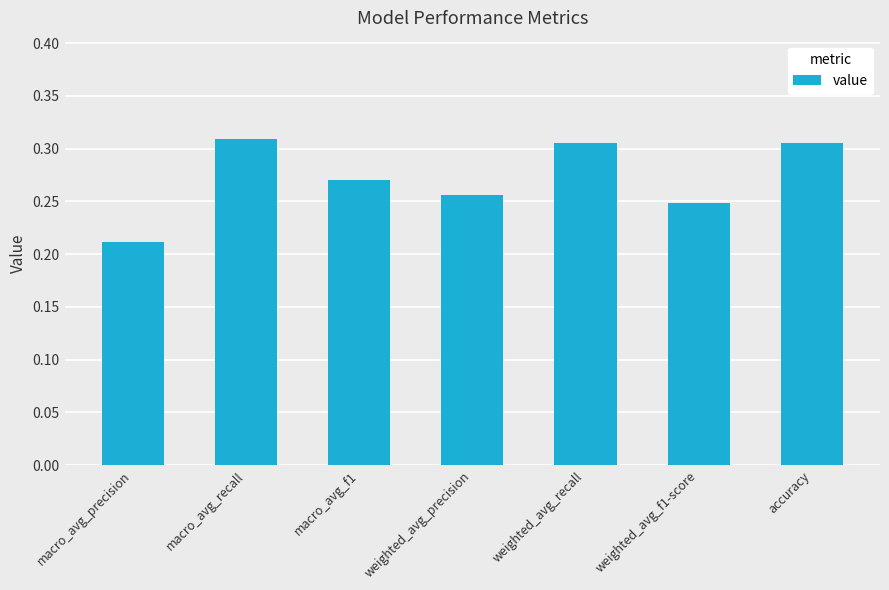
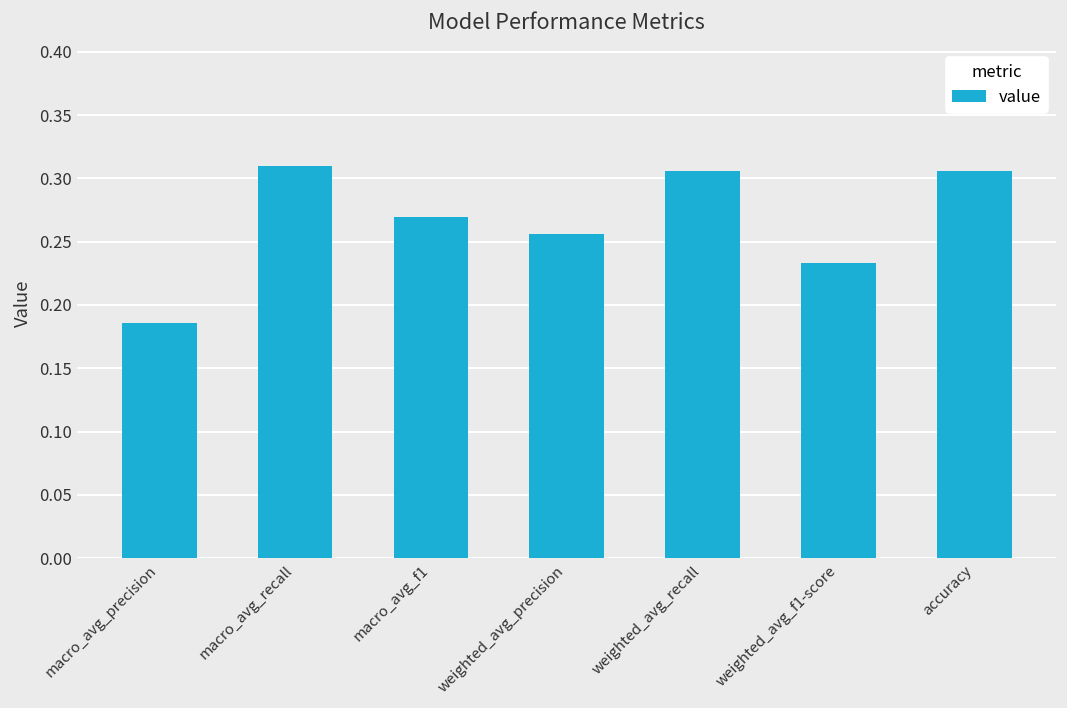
macro_avg_precision: 0.211 -> 0.186
weighted_avg_f1-score: 0.248 -> 0.233
